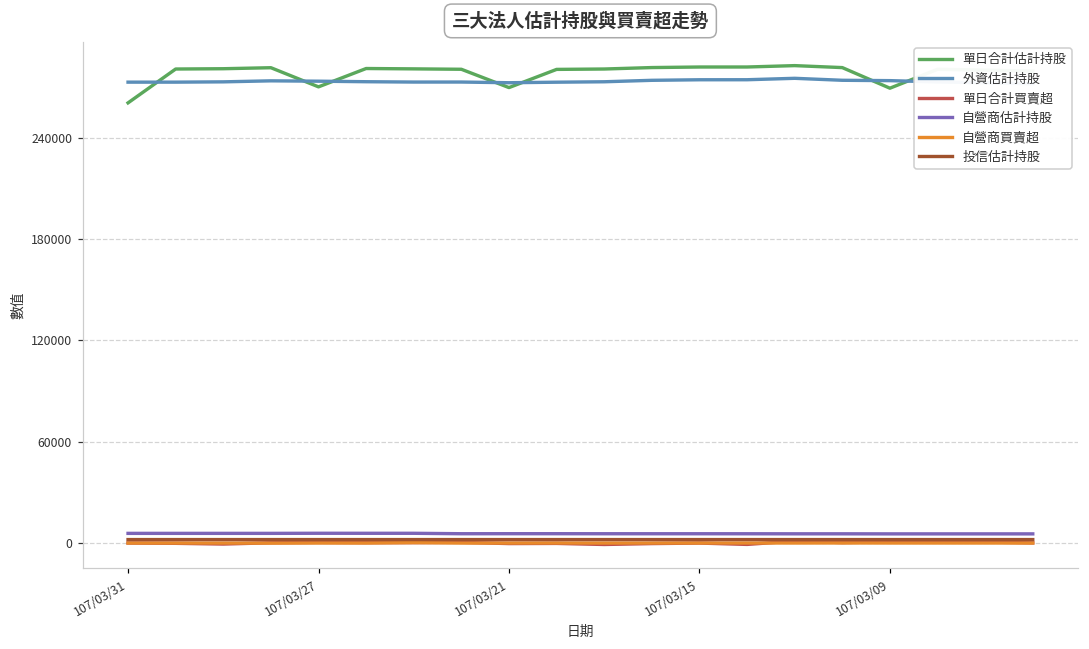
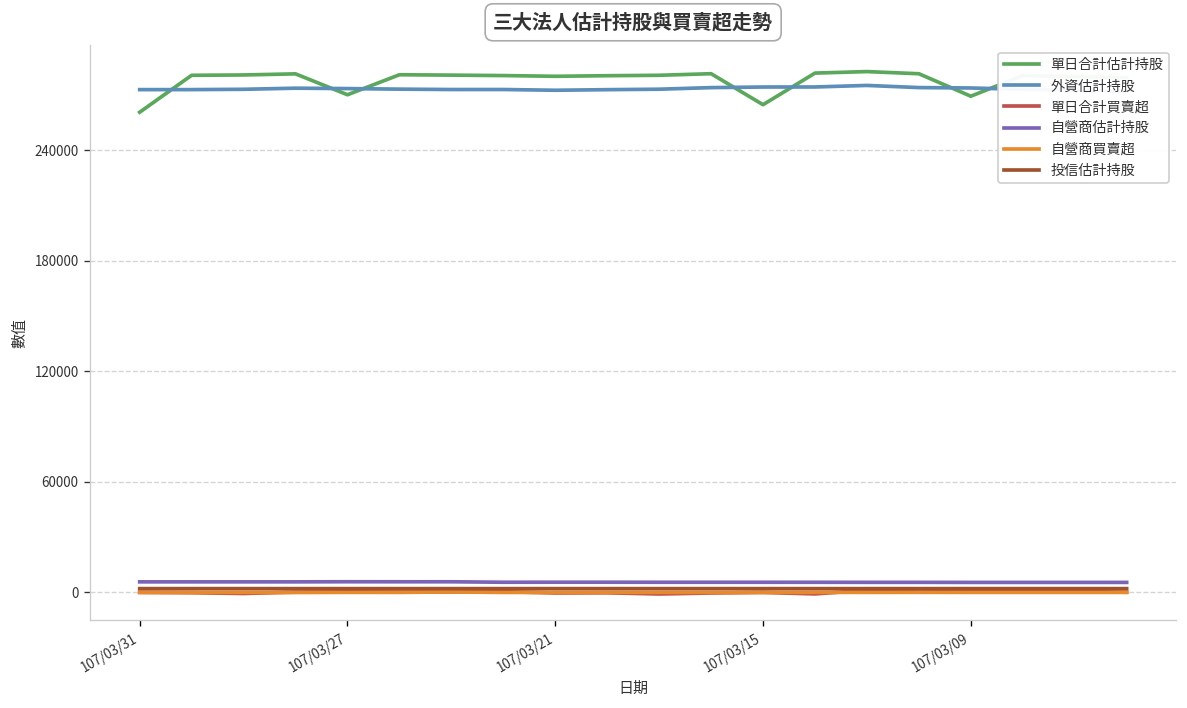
單日合計估計持股, 107/03/21: 270000 -> 280000
單日合計估計持股, 107/03/15: 282000 -> 265000
